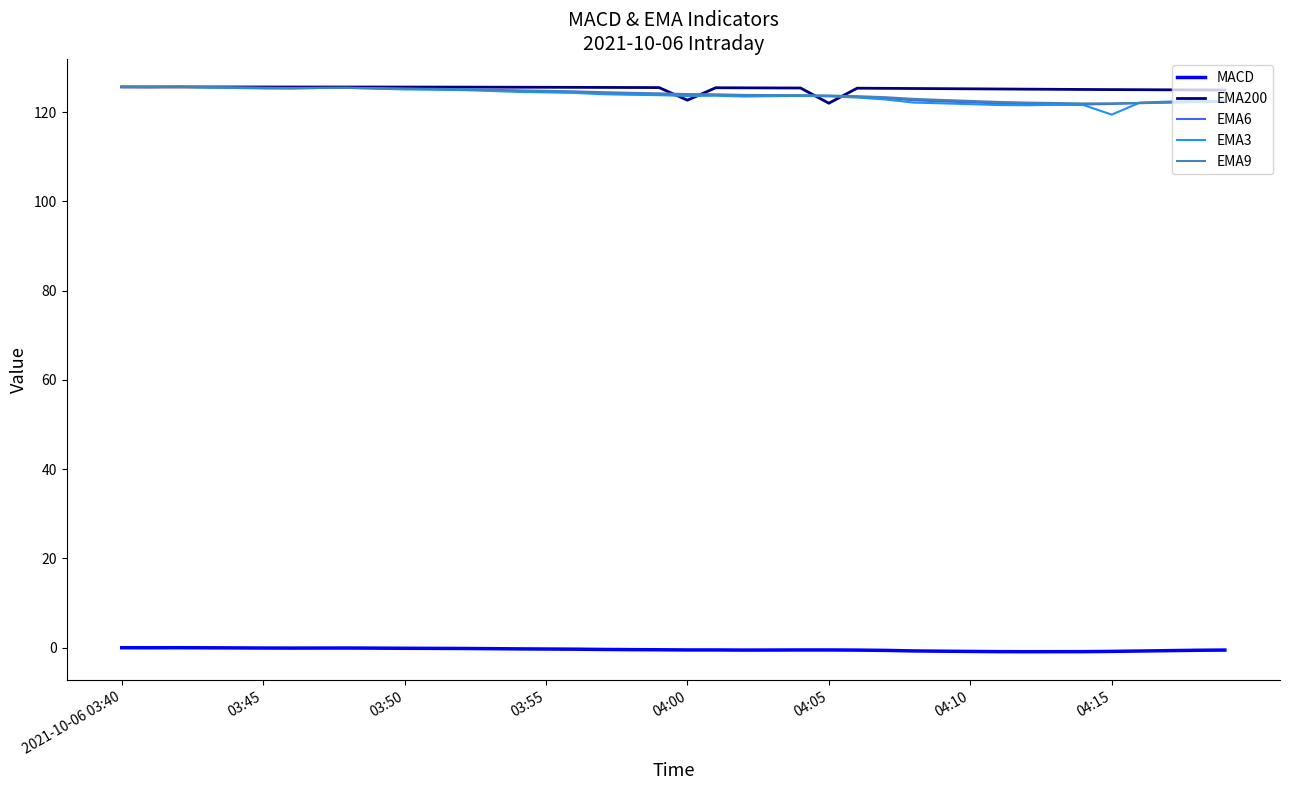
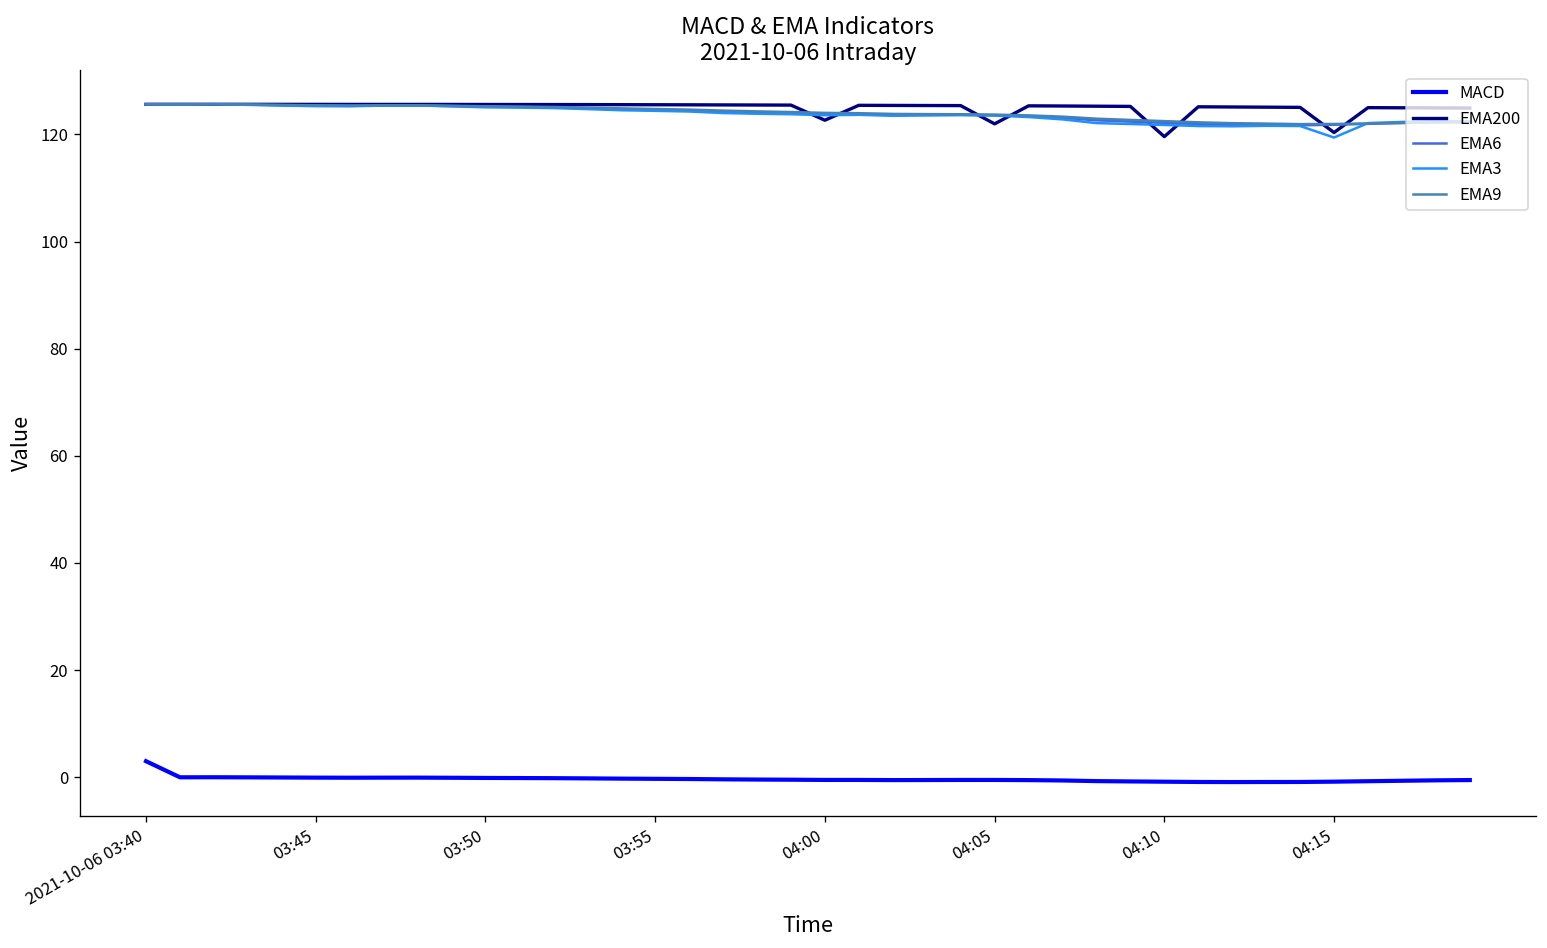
MACD, 2021-10-06 03:40: 0 -> 3
EMA200, 04:10: 125 -> 120
EMA200, 04:15: 125 -> 120
